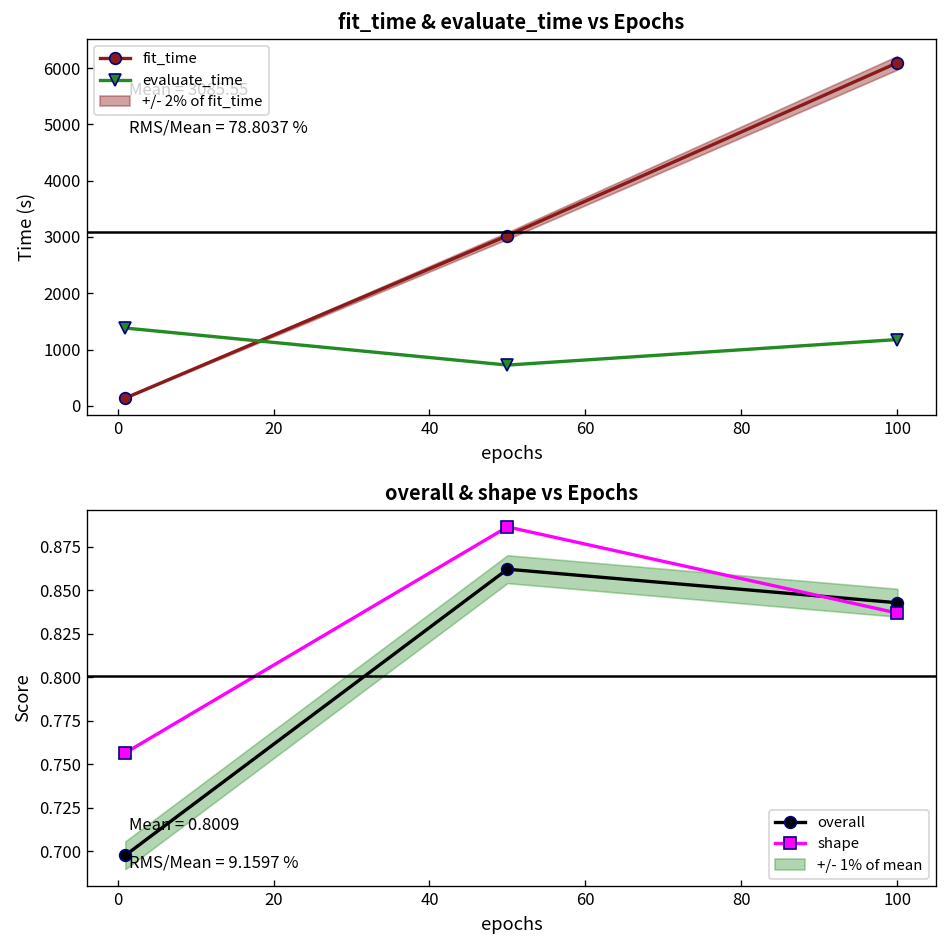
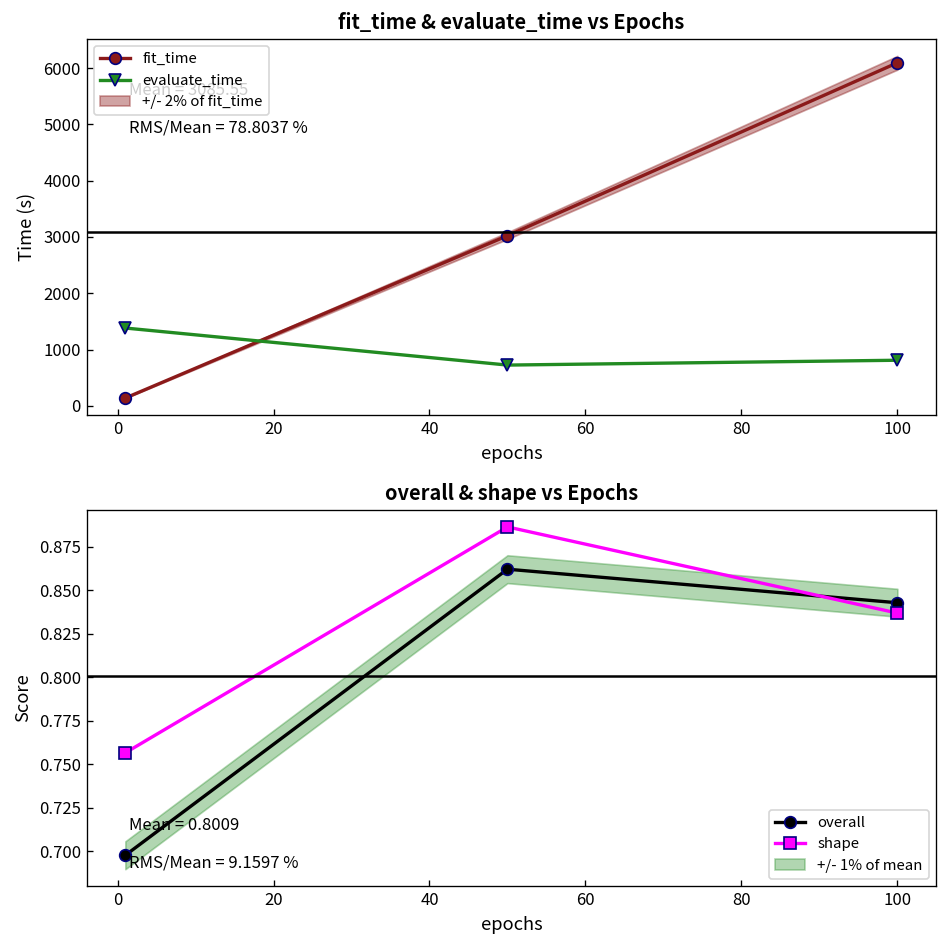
fit_time & evaluate_time vs Epochs, evaluate_time, 100: 1200 -> 800
